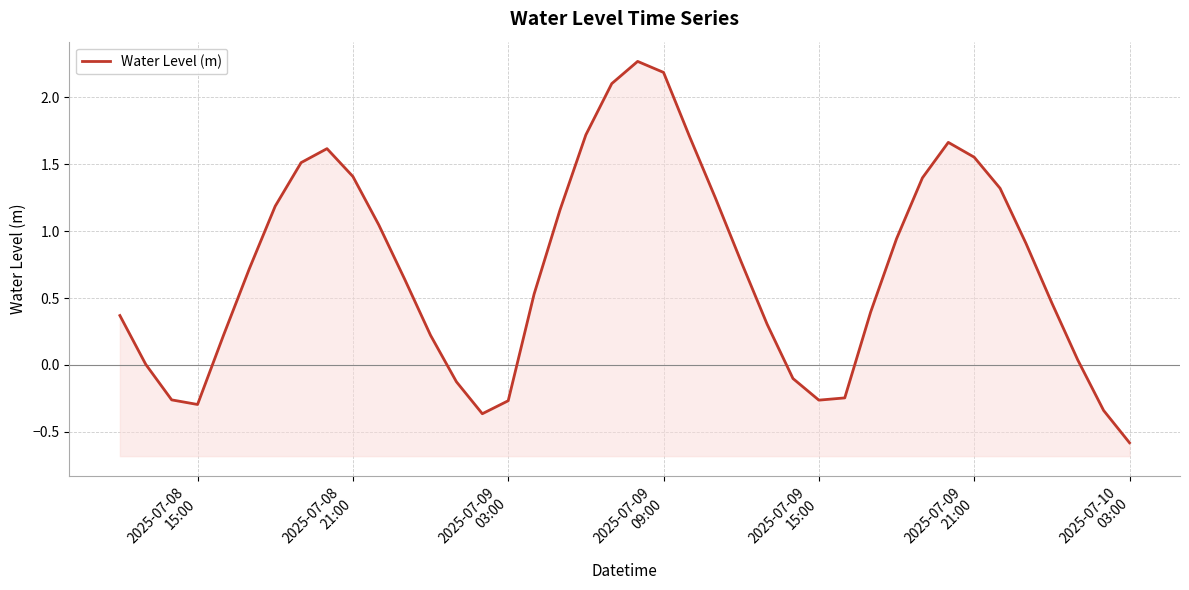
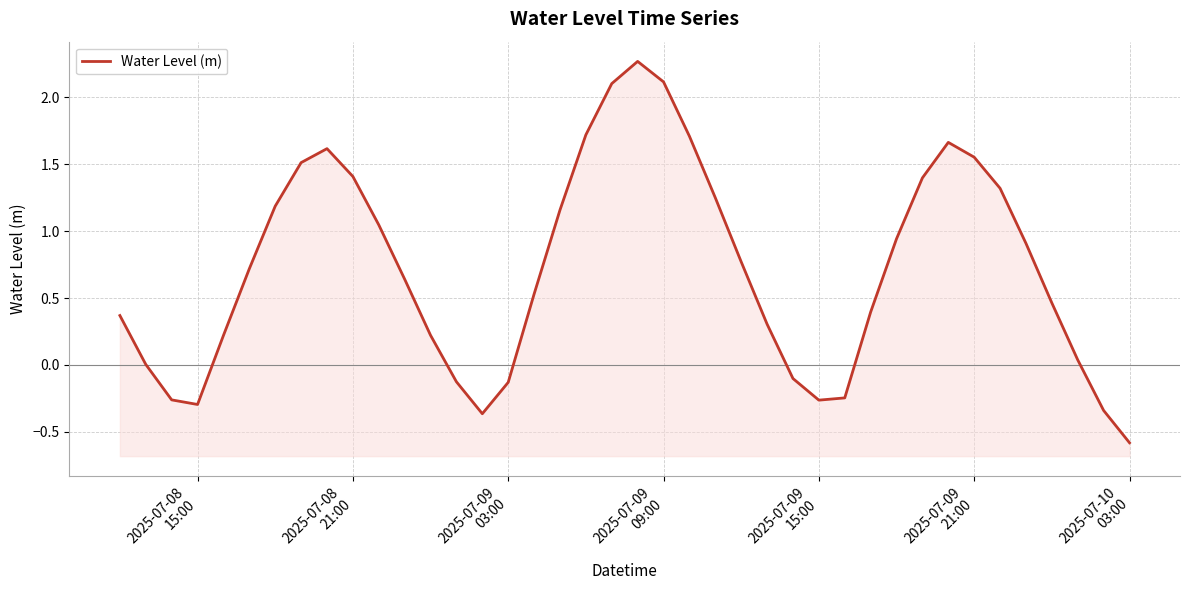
2025-07-09 03:00: -0.27 -> -0.13
2025-07-09 09:00: 2.19 -> 2.12
